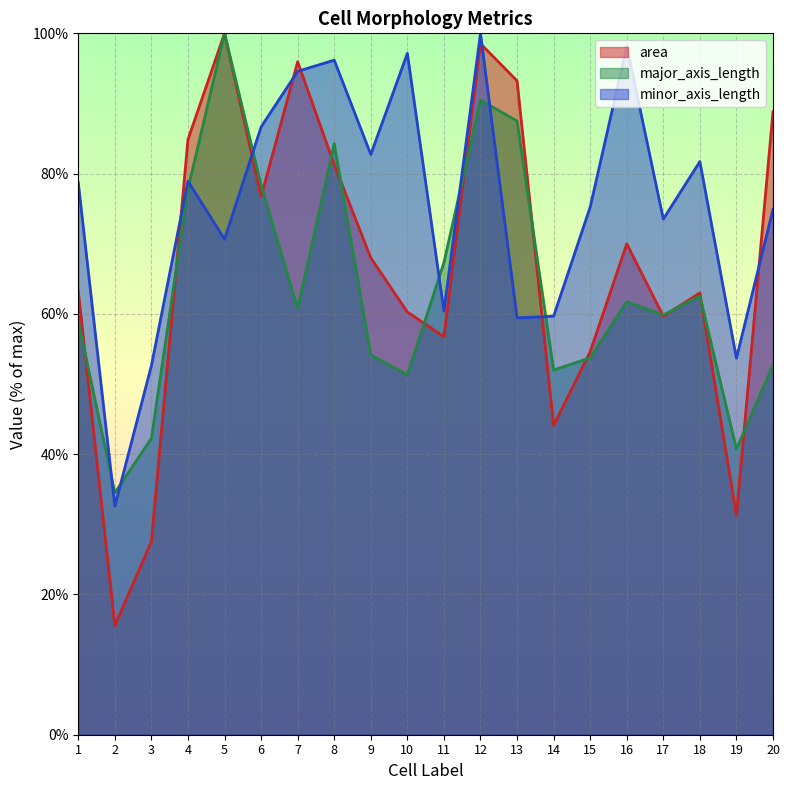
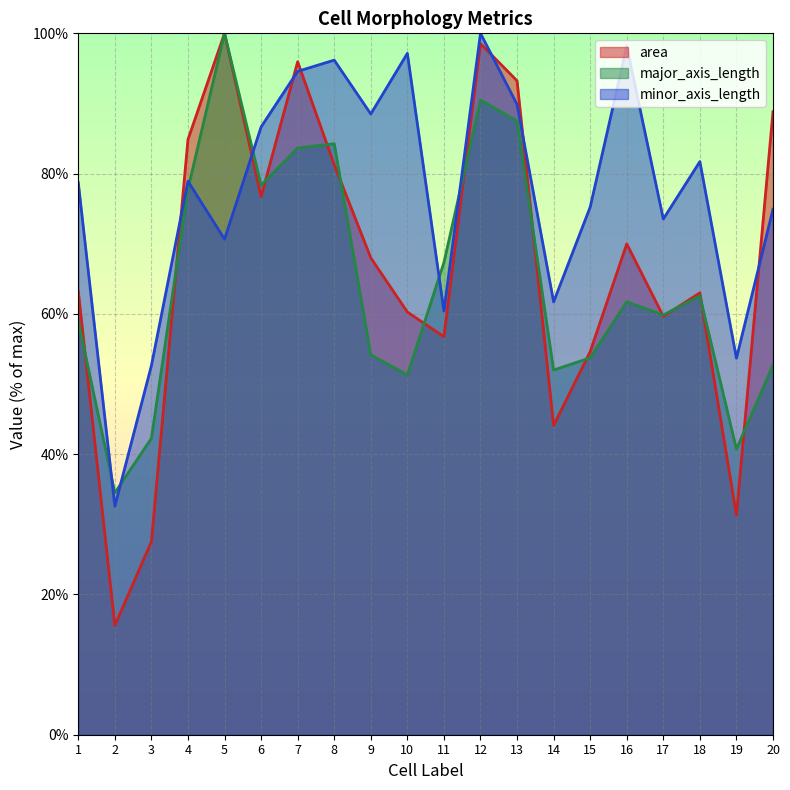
major_axis_length, 7: 61% -> 84%
minor_axis_length, 9: 83% -> 89%
minor_axis_length, 13: 59% -> 90%
minor_axis_length, 14: 60% -> 62%
